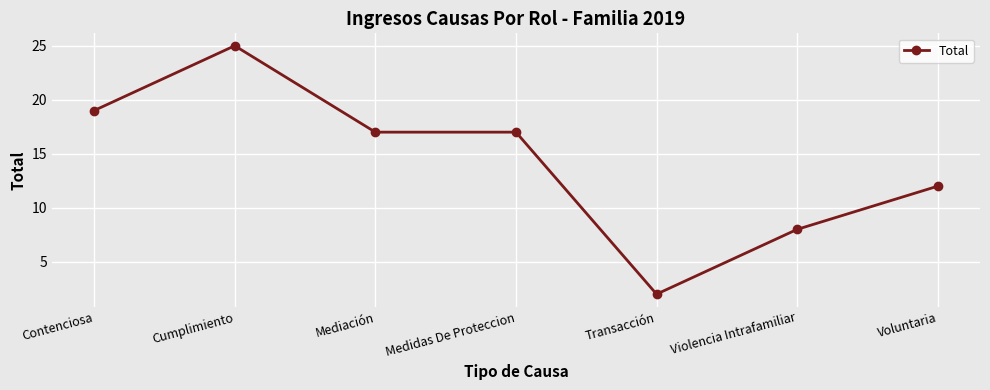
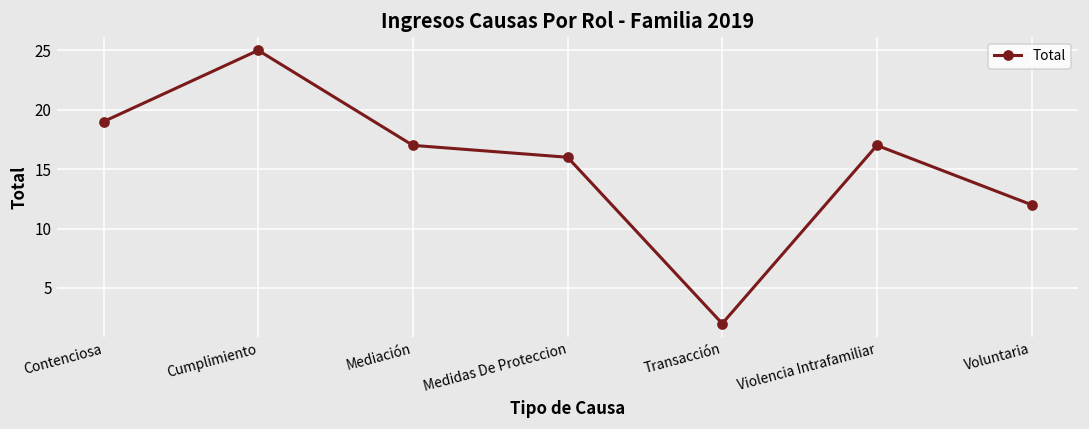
Medidas De Proteccion: 17 -> 16
Violencia Intrafamiliar: 8 -> 17
